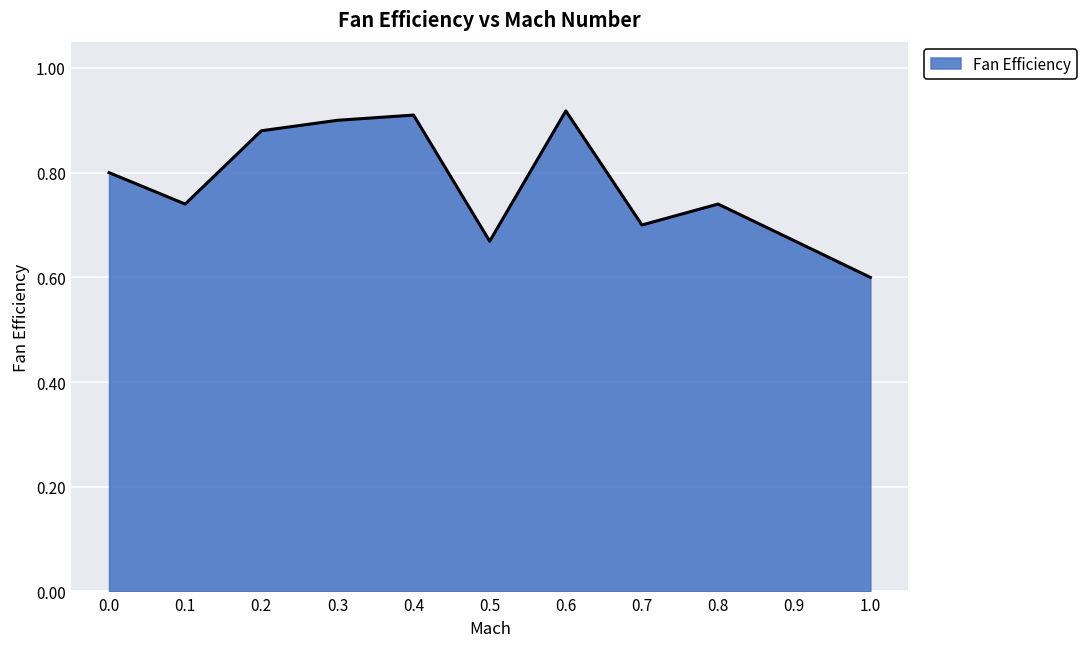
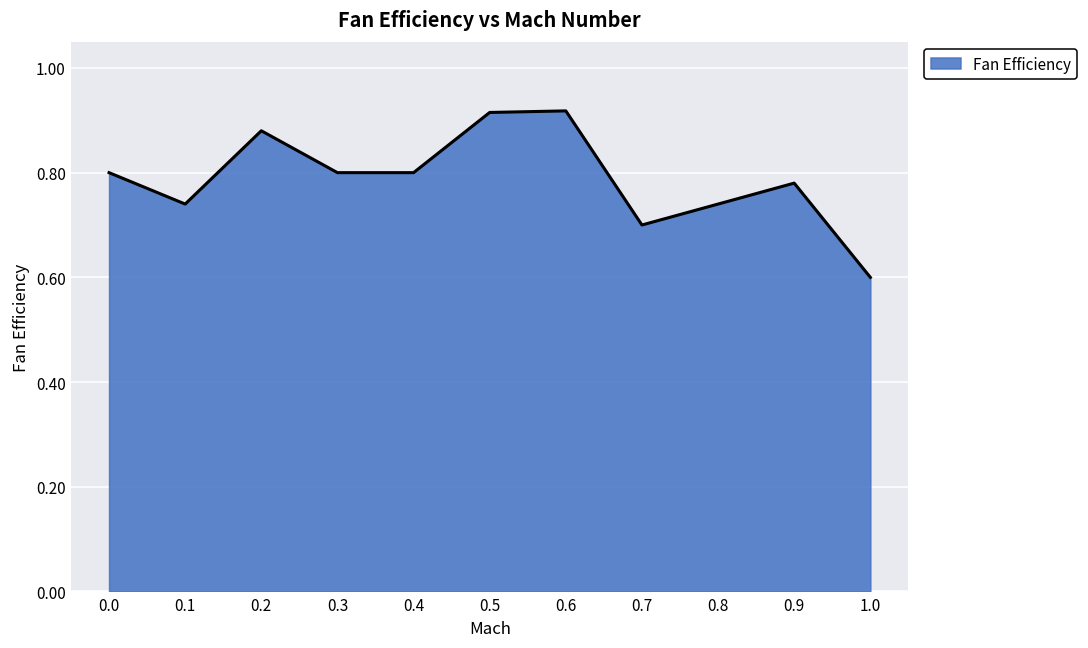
0.3: 0.9 -> 0.8
0.4: 0.91 -> 0.80
0.5: 0.67 -> 0.92
0.9: 0.67 -> 0.78
